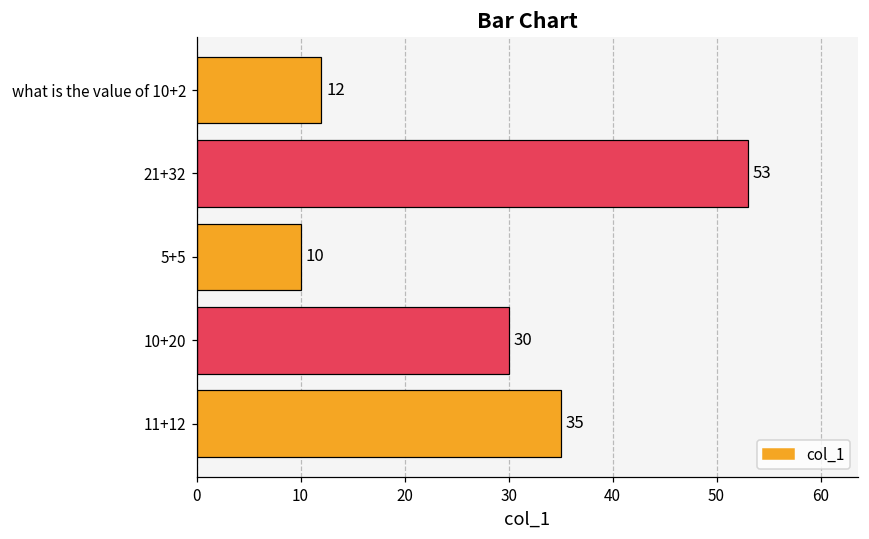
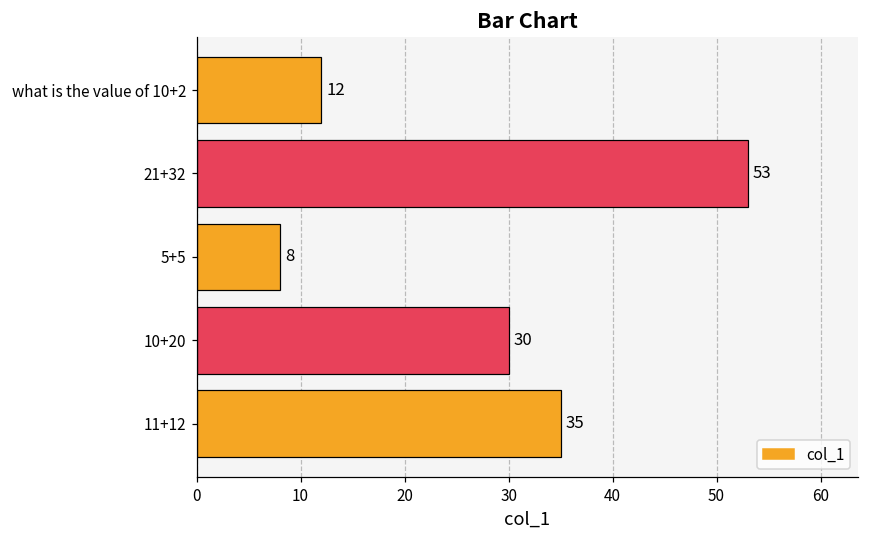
5+5: 10 -> 8
